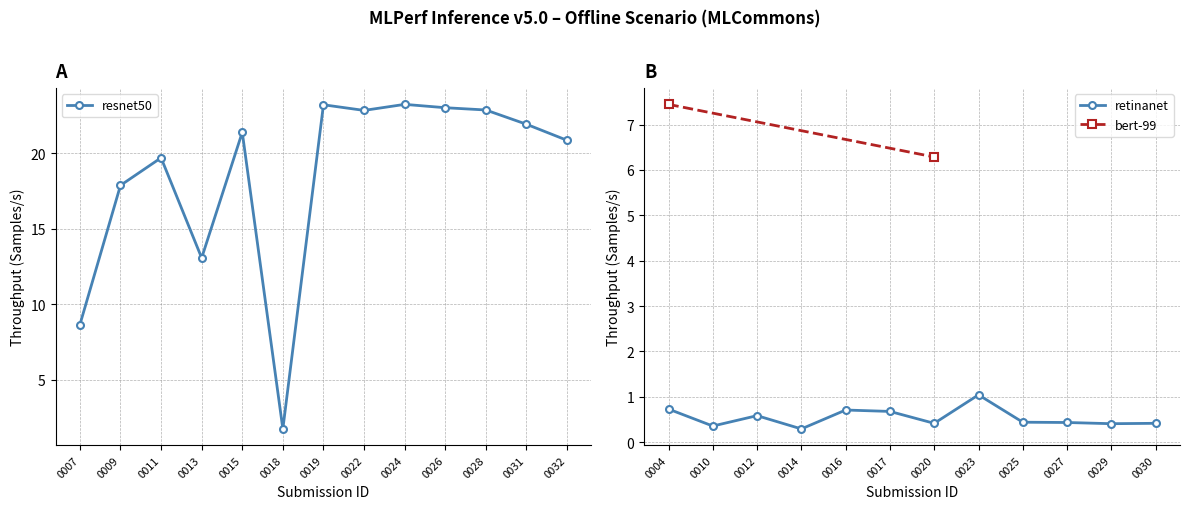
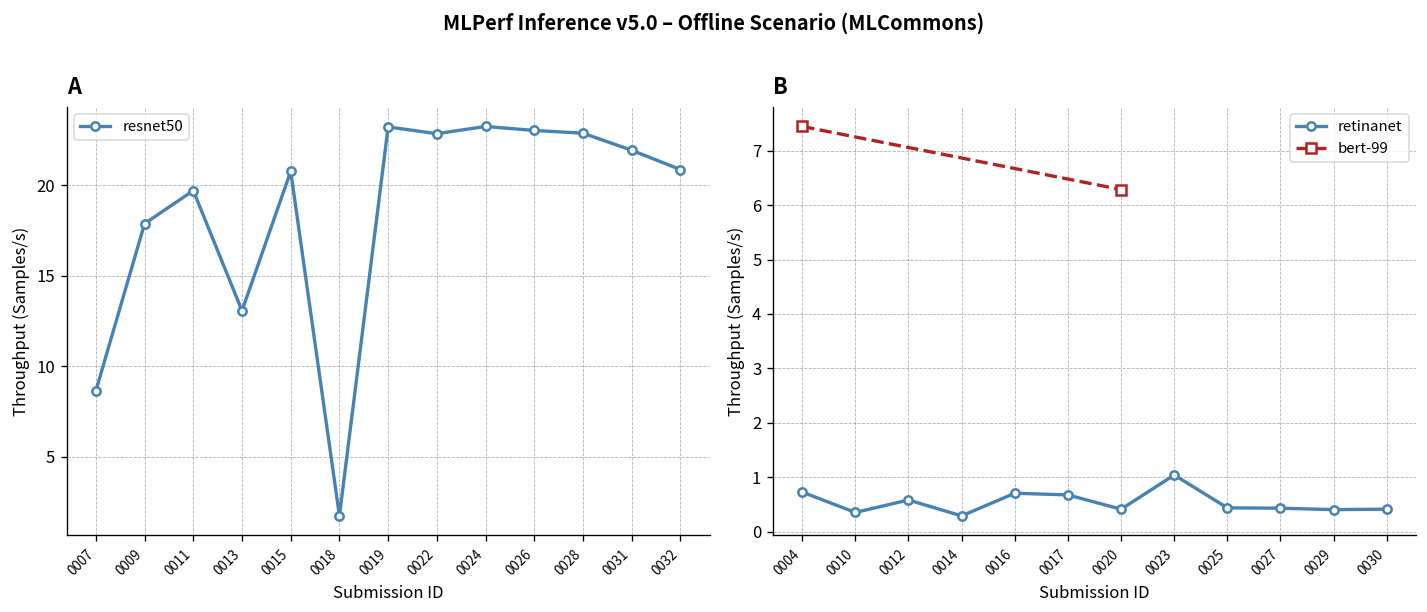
A, 0015: 21.4 -> 20.8
